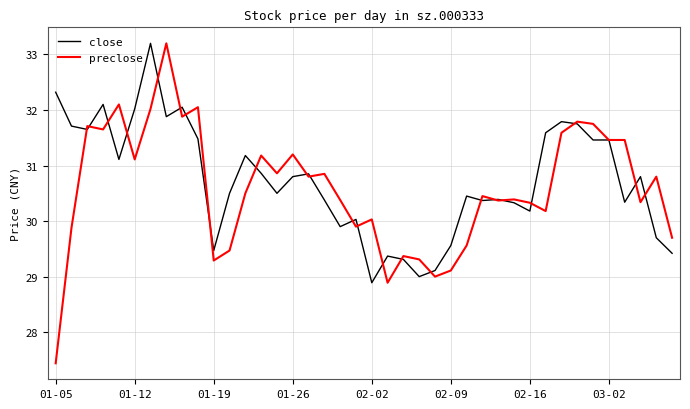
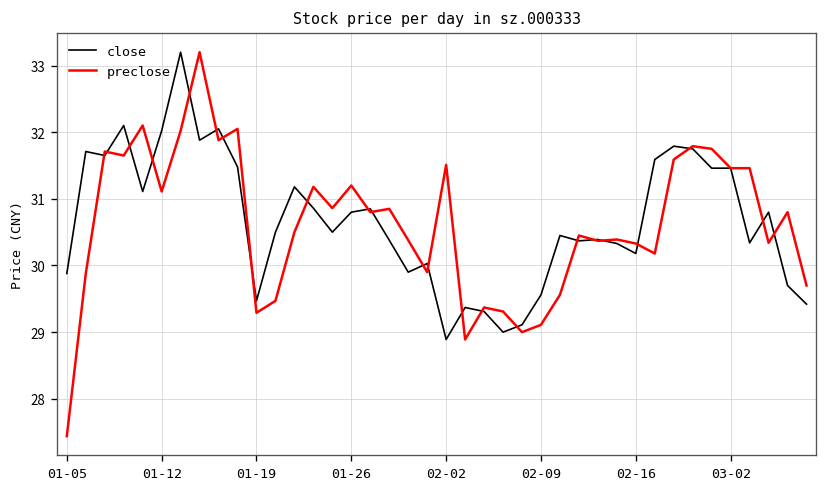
close, 01-05: 32.3 -> 29.9
preclose, 02-02: 30.0 -> 31.5
